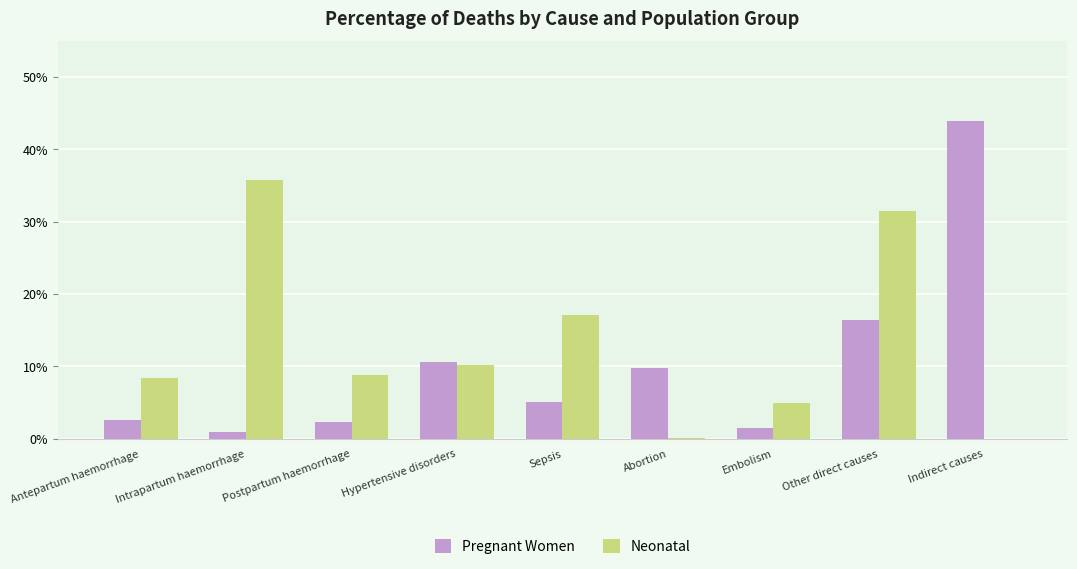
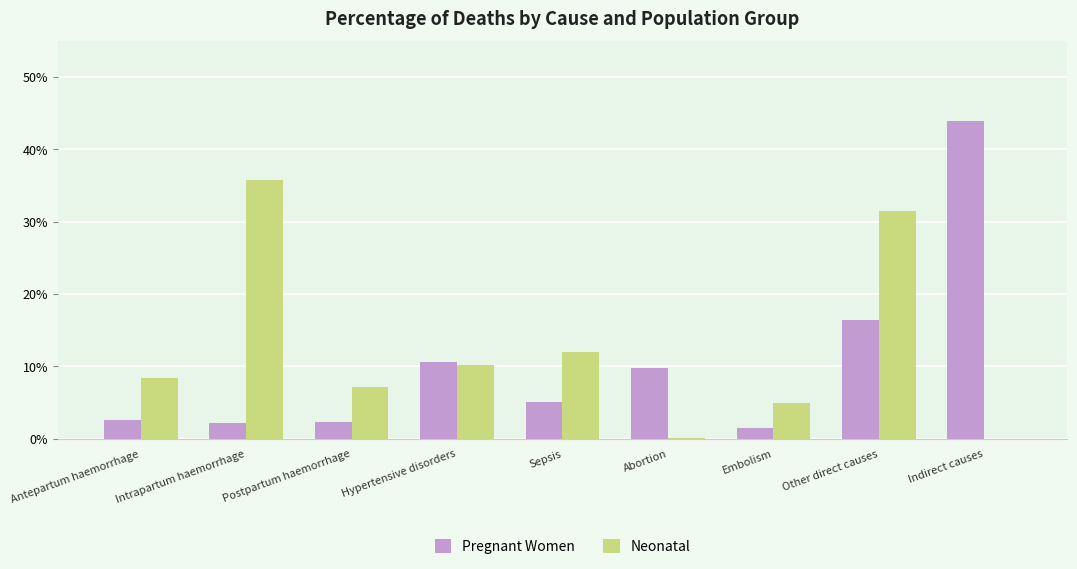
Pregnant Women, Intrapartum haemorrhage: 1% -> 2%
Neonatal, Postpartum haemorrhage: 9% -> 7%
Neonatal, Sepsis: 17% -> 12%
